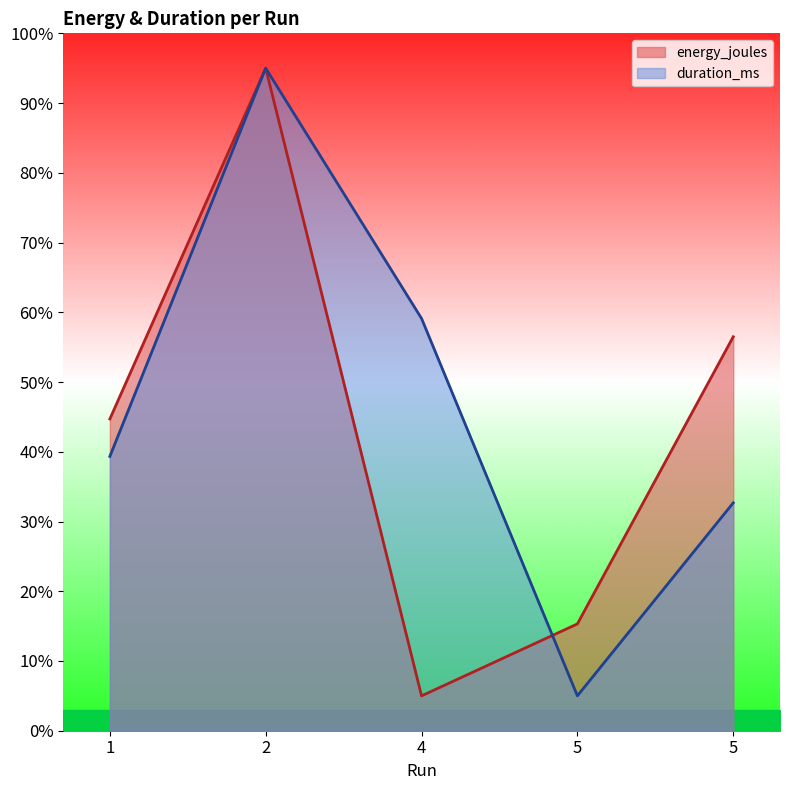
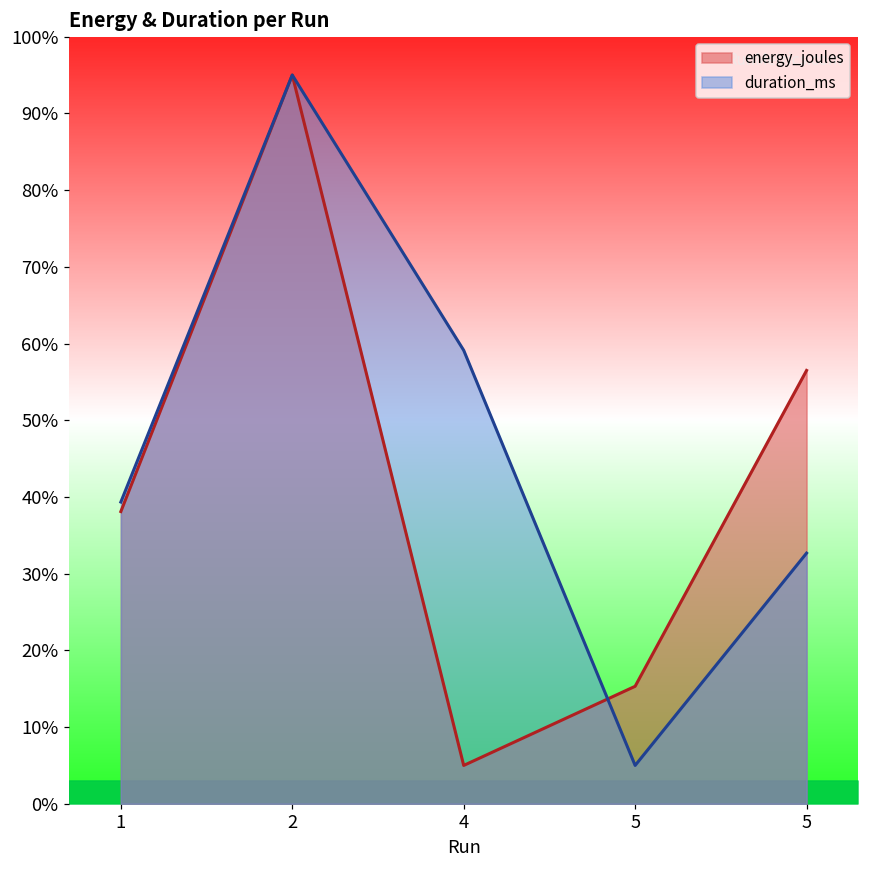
energy_joules, 1: 45% -> 38%
